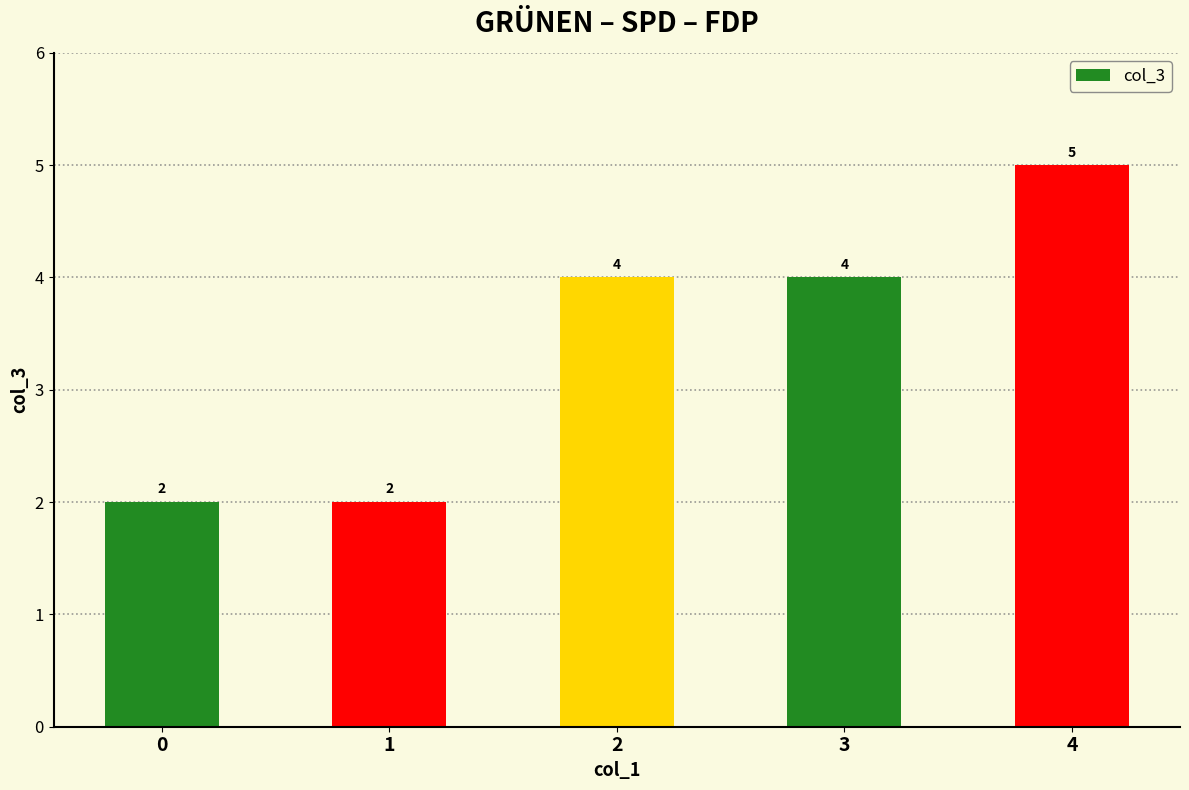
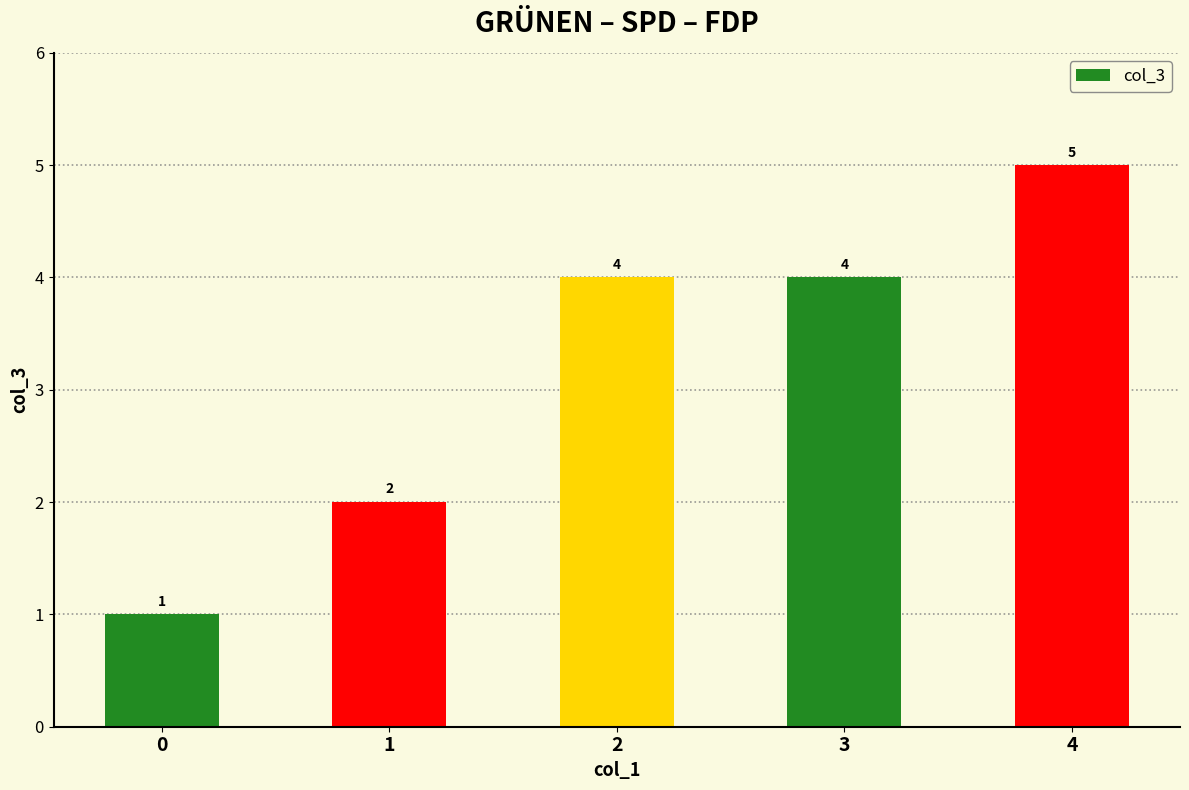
0: 2 -> 1
